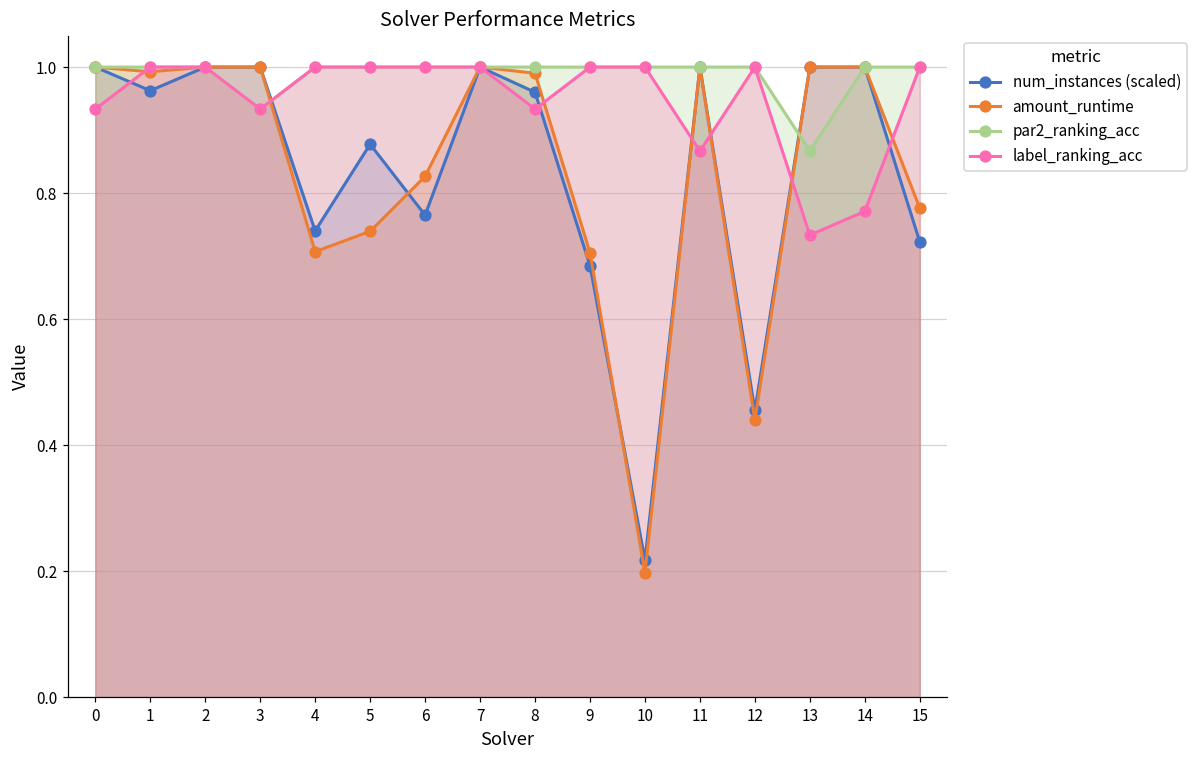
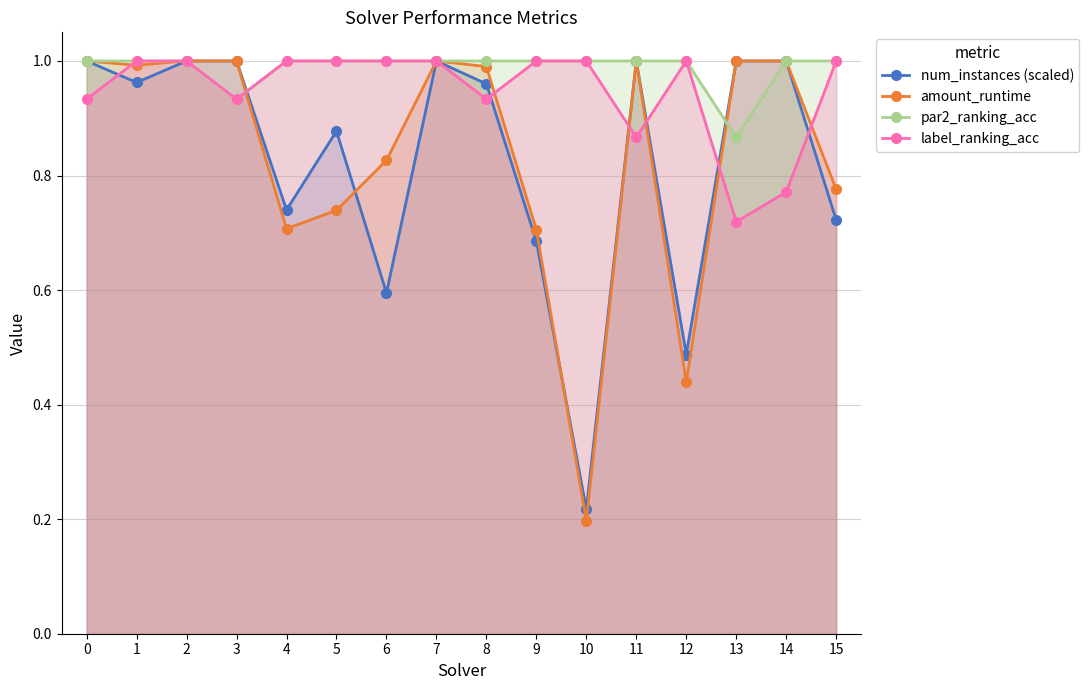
num_instances (scaled), 6: 0.77 -> 0.60
num_instances (scaled), 12: 0.46 -> 0.49
label_ranking_acc, 13: 0.73 -> 0.72
